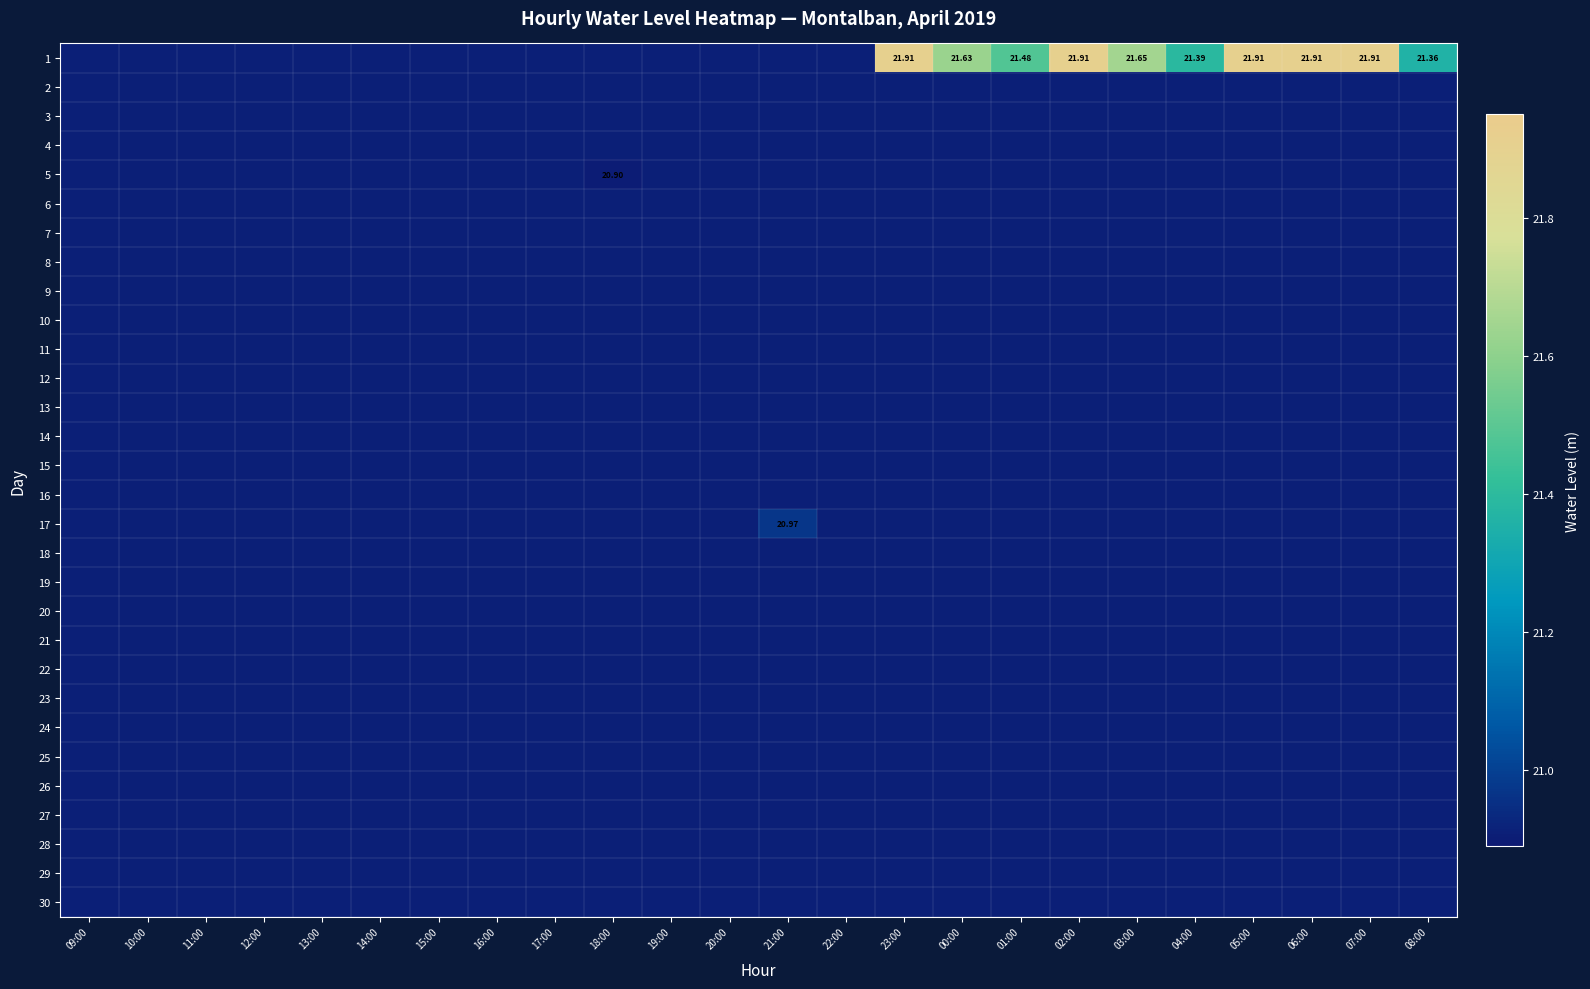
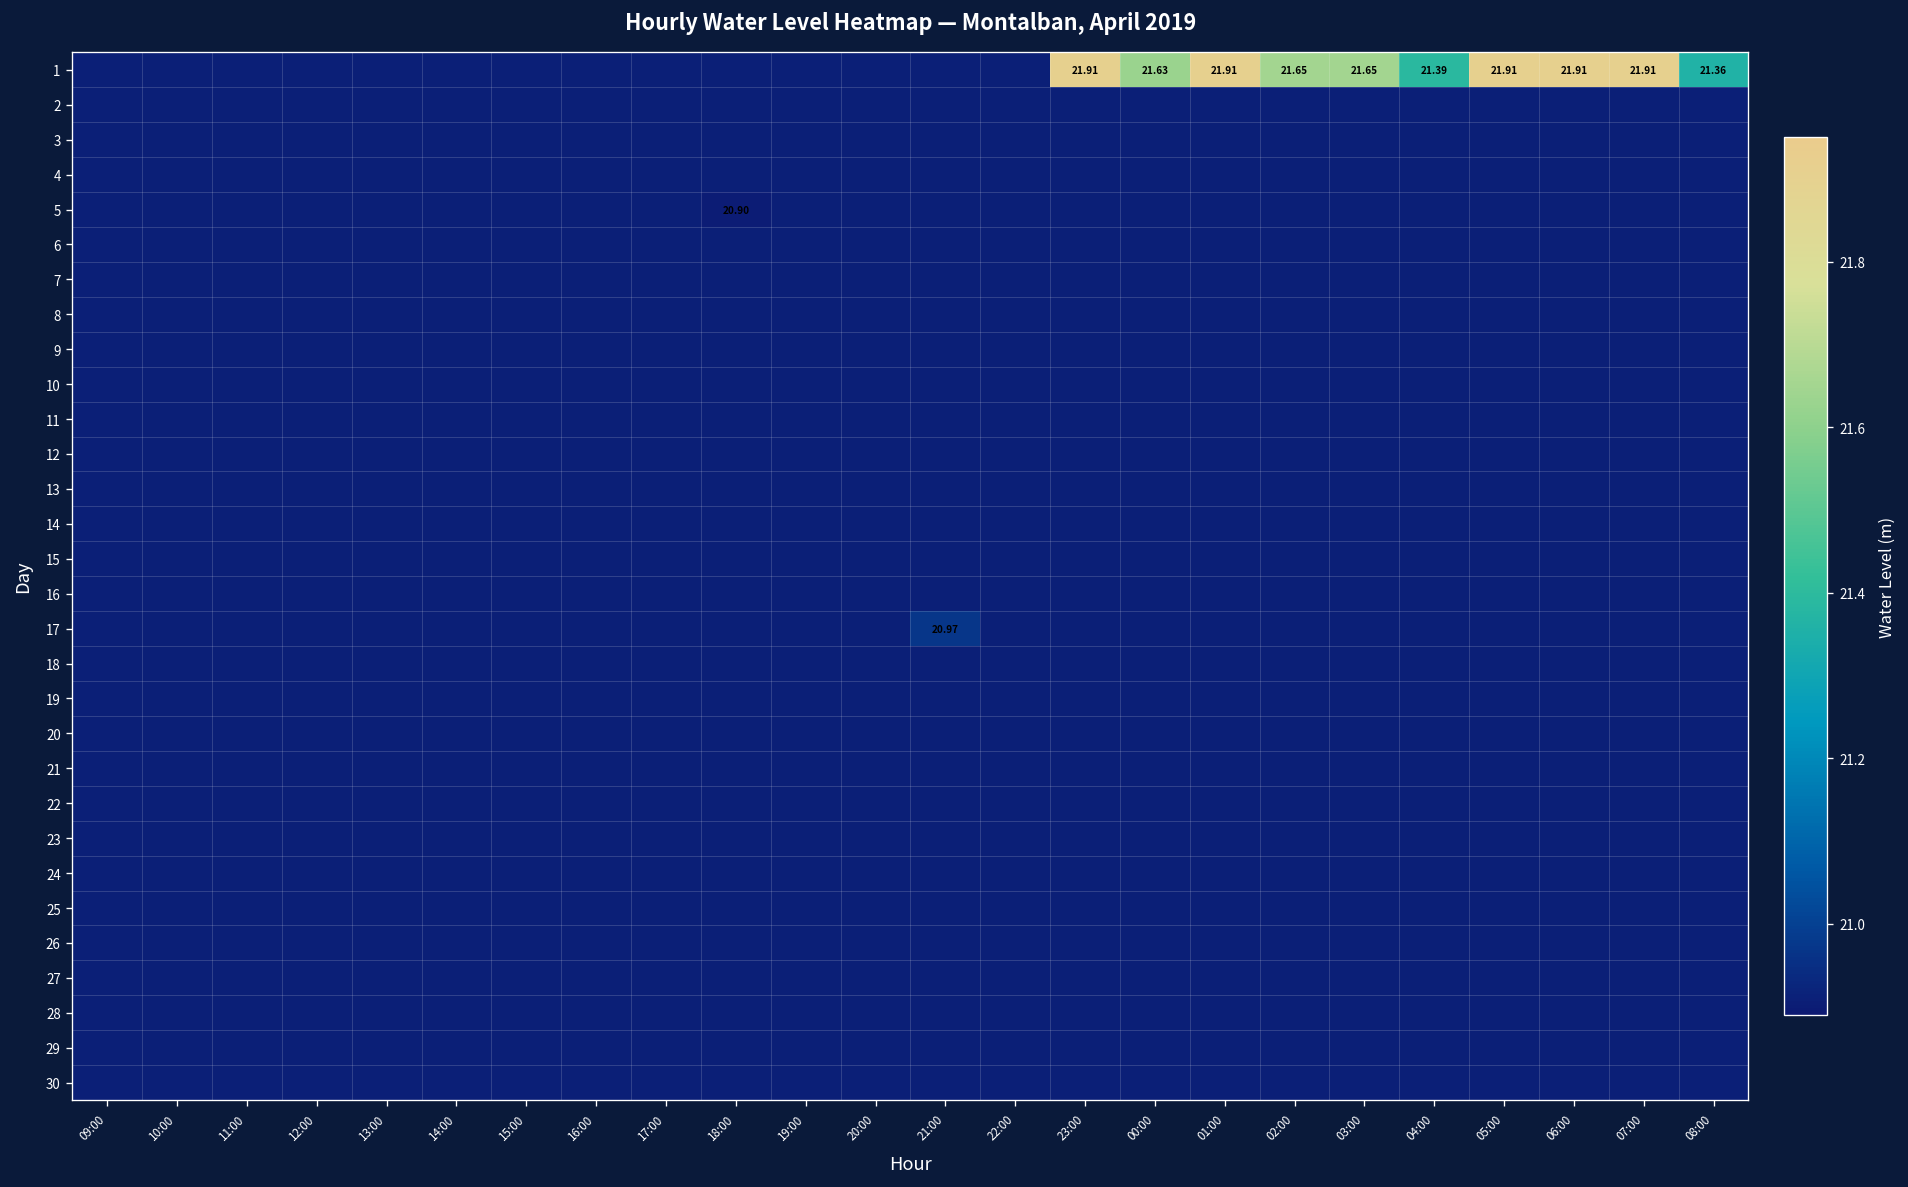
1, 01:00: 21.48 -> 21.91
1, 02:00: 21.91 -> 21.65
